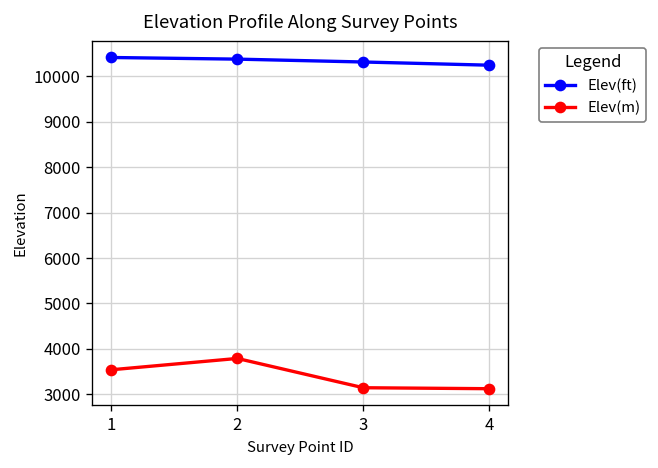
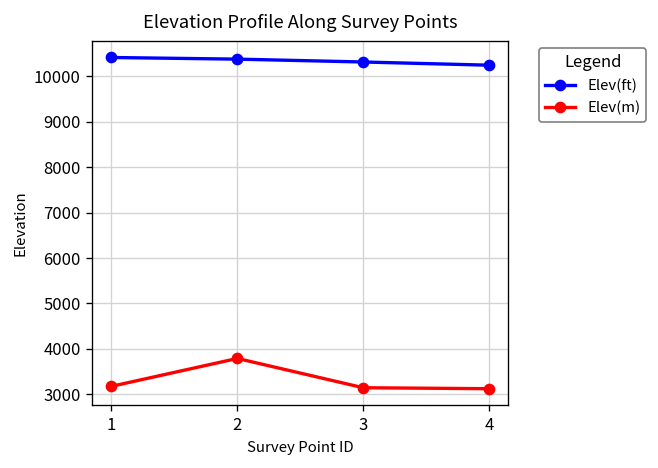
Elev(m), 1: 3500 -> 3200
